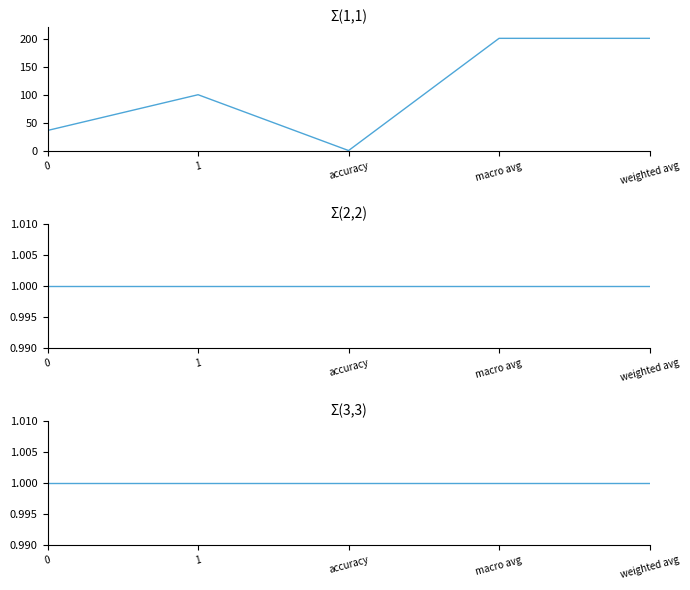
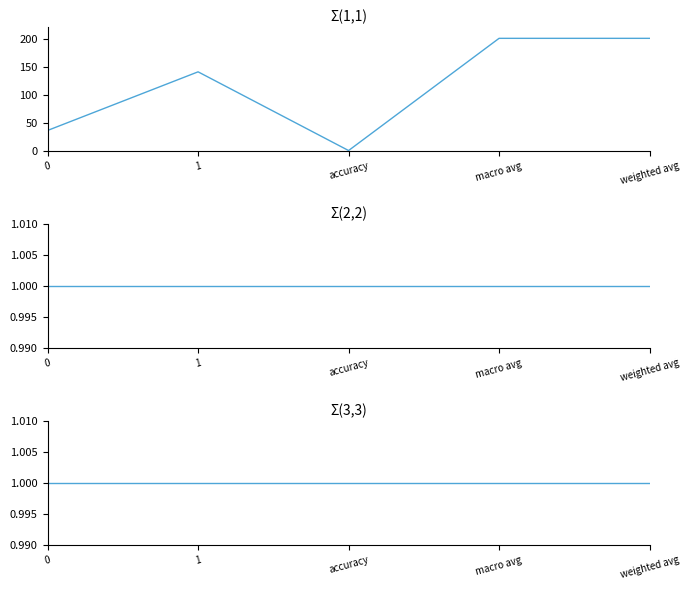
Σ(1,1), 1: 100 -> 140
